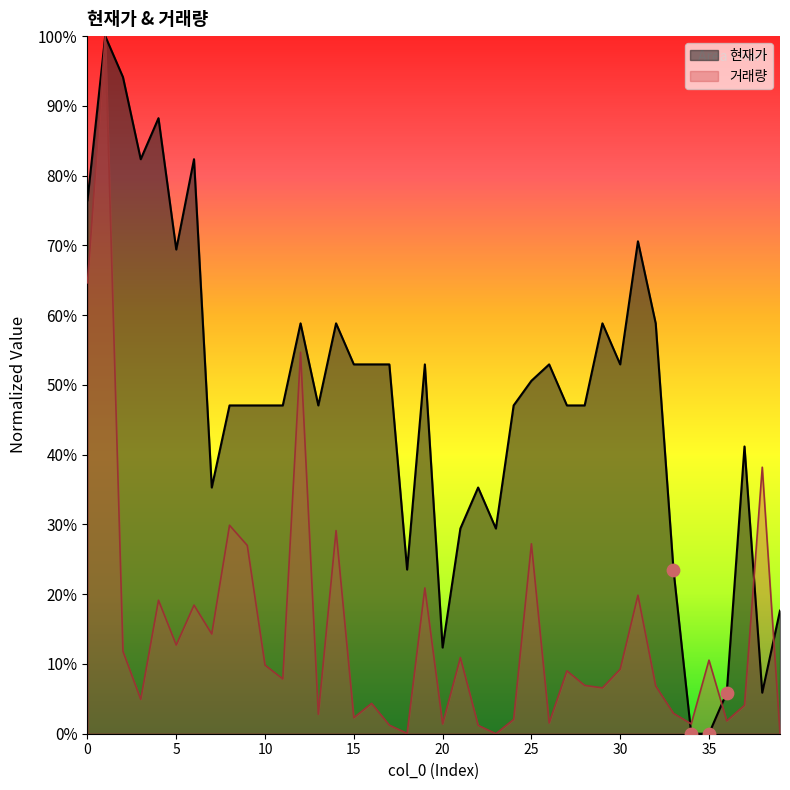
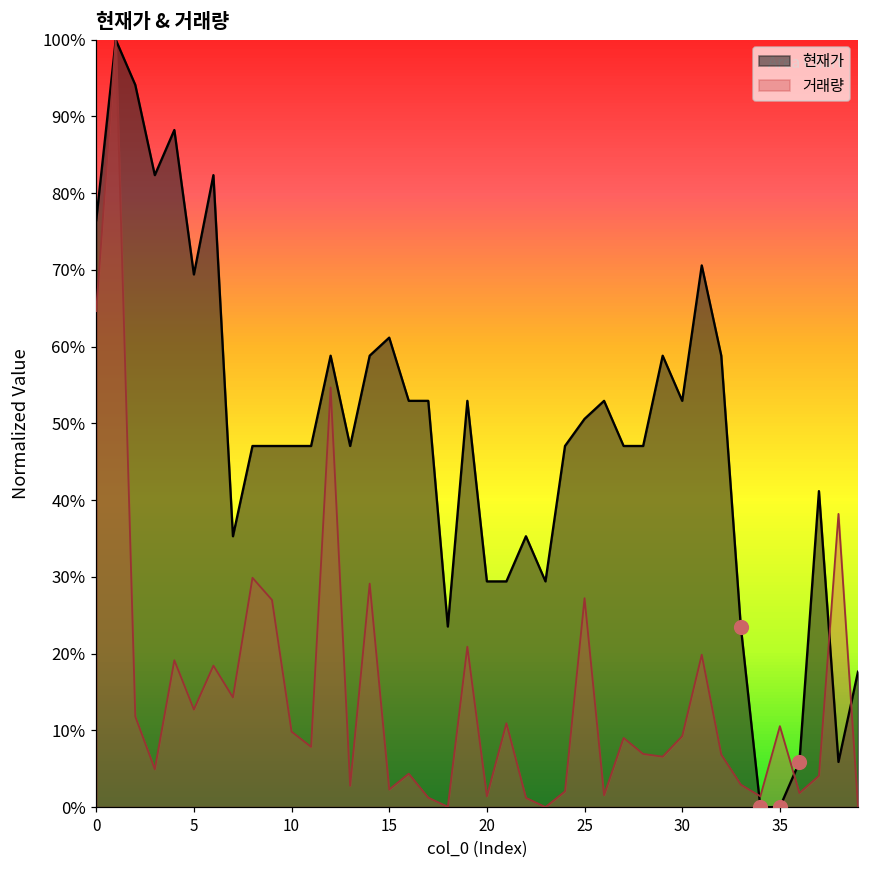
현재가, 15: 53% -> 61%
현재가, 20: 12% -> 29%
